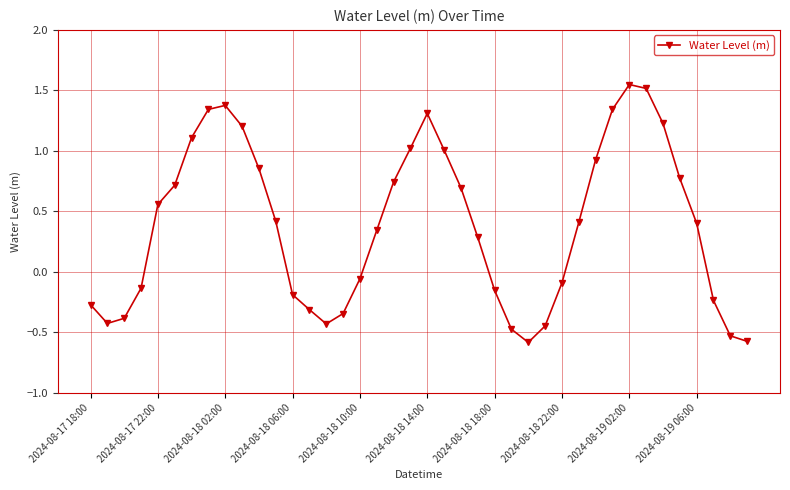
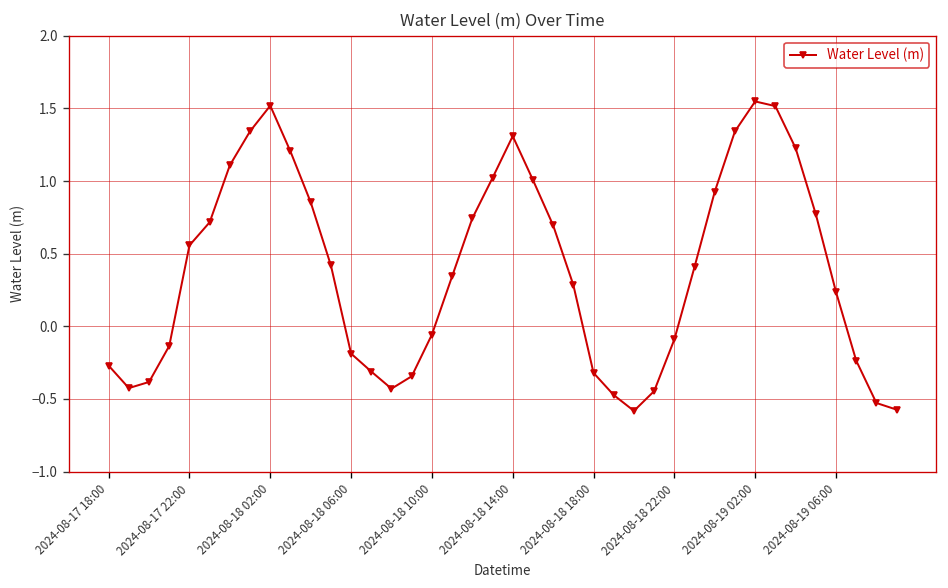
2024-08-18 02:00: 1.38 -> 1.52
2024-08-18 18:00: -0.15 -> -0.32
2024-08-19 06:00: 0.40 -> 0.24
